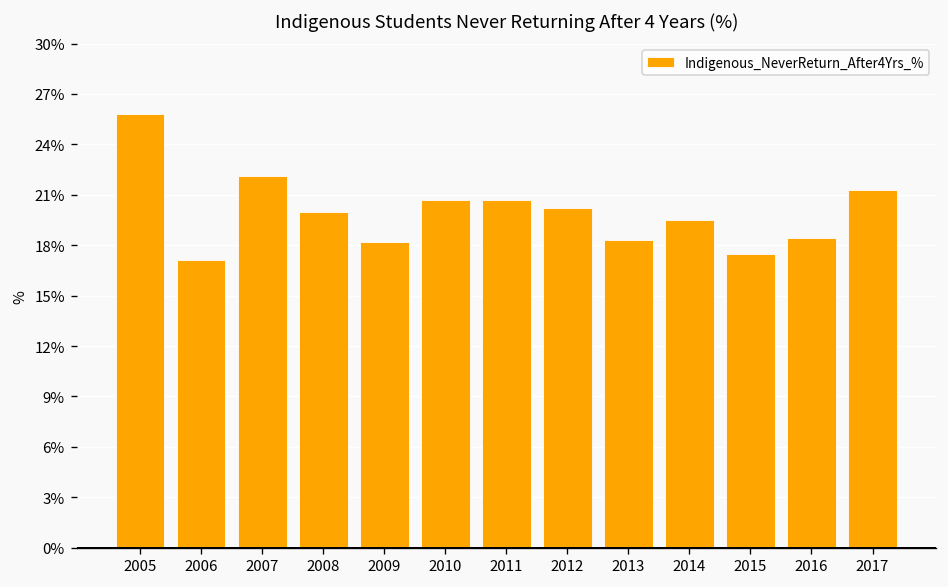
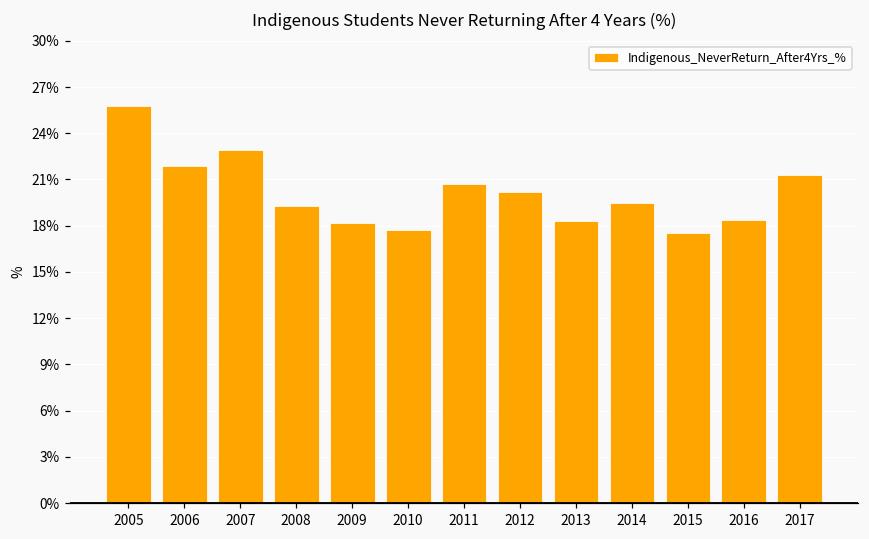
2006: 17.1% -> 21.9%
2007: 22.1% -> 22.9%
2008: 20.0% -> 19.3%
2010: 20.7% -> 17.7%
